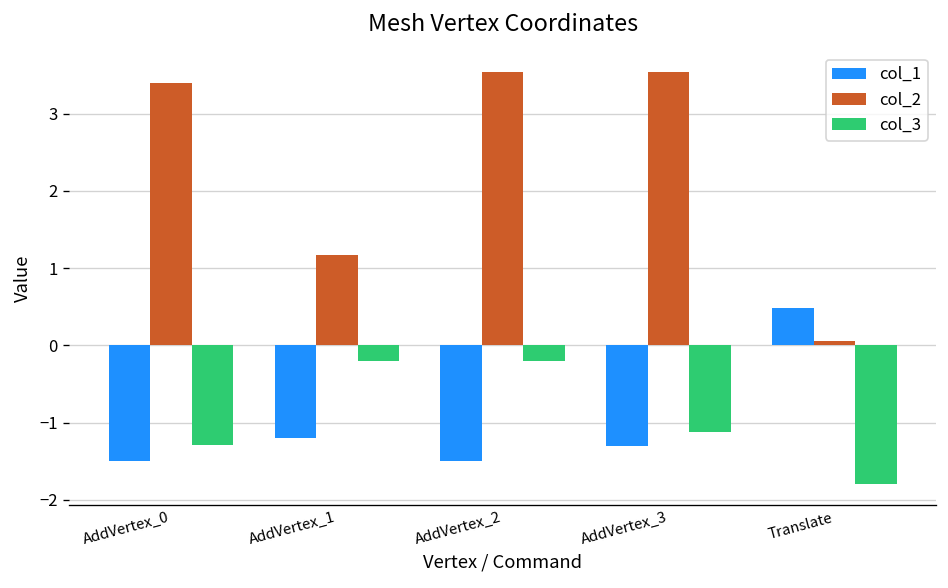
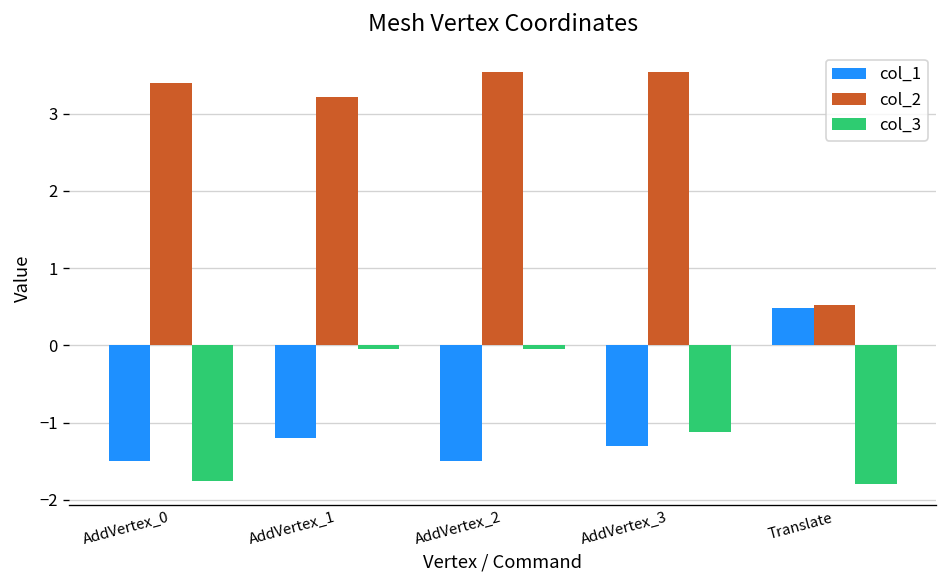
col_3, AddVertex_0: -1.3 -> -1.8
col_2, AddVertex_1: 1.2 -> 3.2
col_3, AddVertex_1: -0.2 -> -0.1
col_3, AddVertex_2: -0.2 -> -0.1
col_2, Translate: 0.1 -> 0.5
